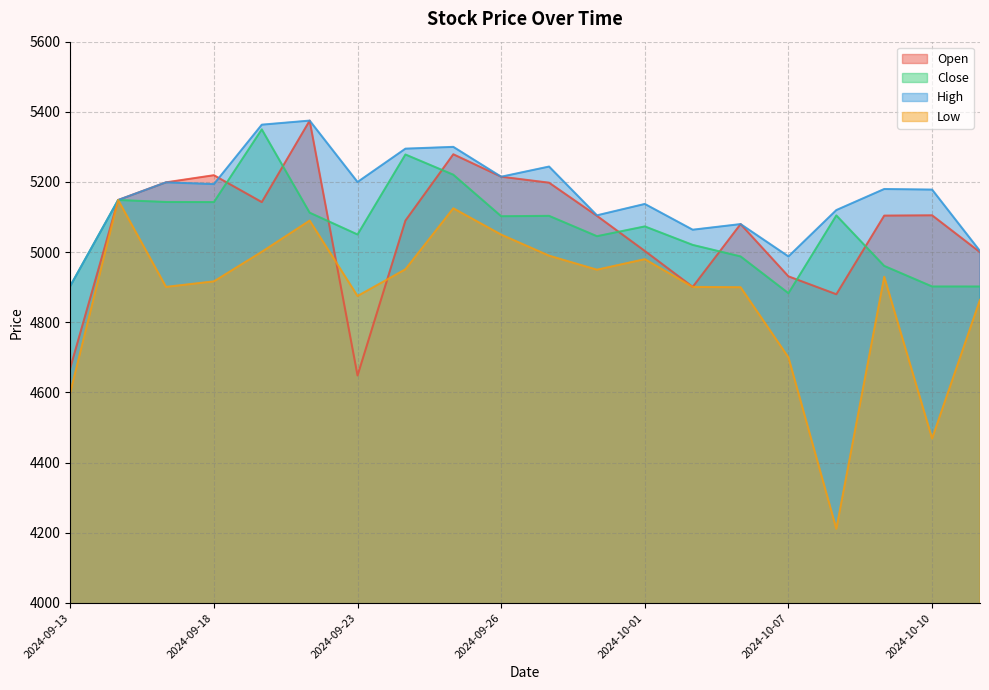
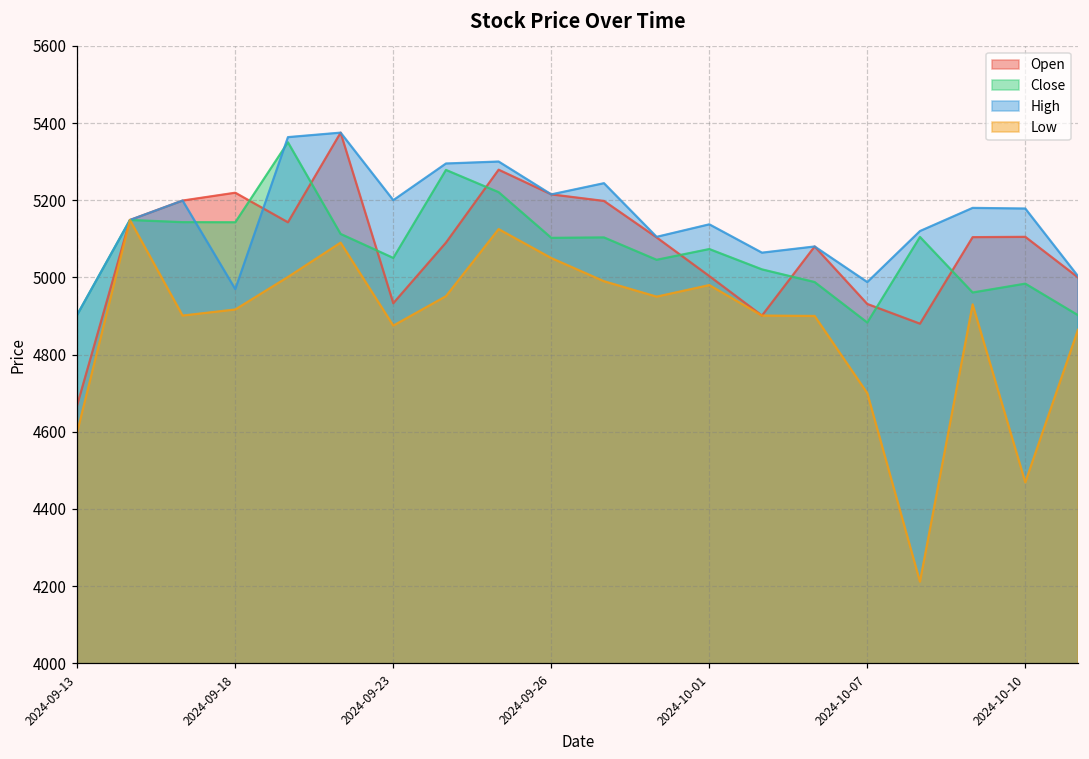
High, 2024-09-18: 5190 -> 4970
Open, 2024-09-23: 4650 -> 4930
Close, 2024-10-10: 4900 -> 4980
